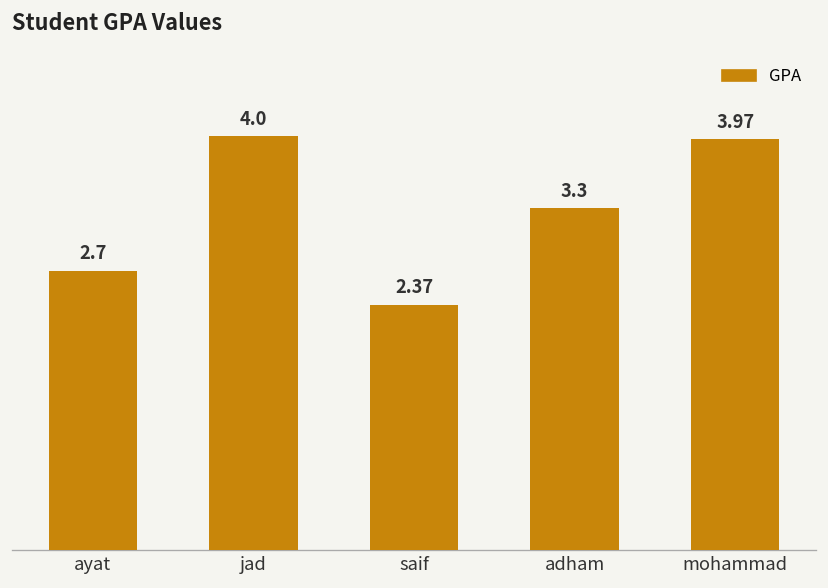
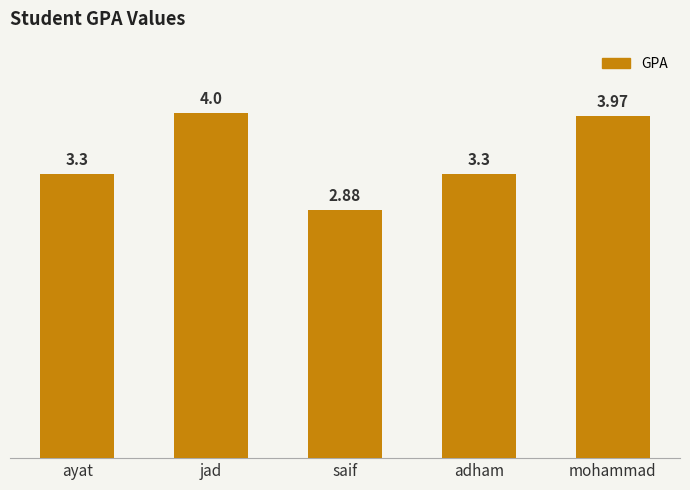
ayat: 2.7 -> 3.3
saif: 2.37 -> 2.88
